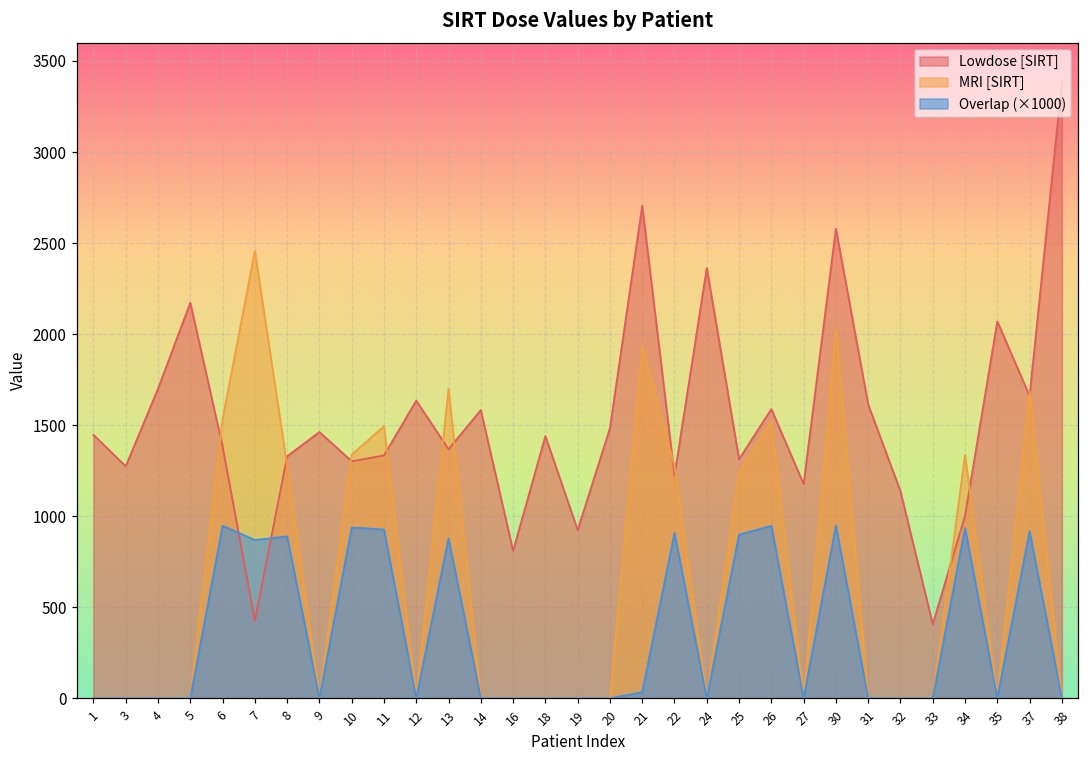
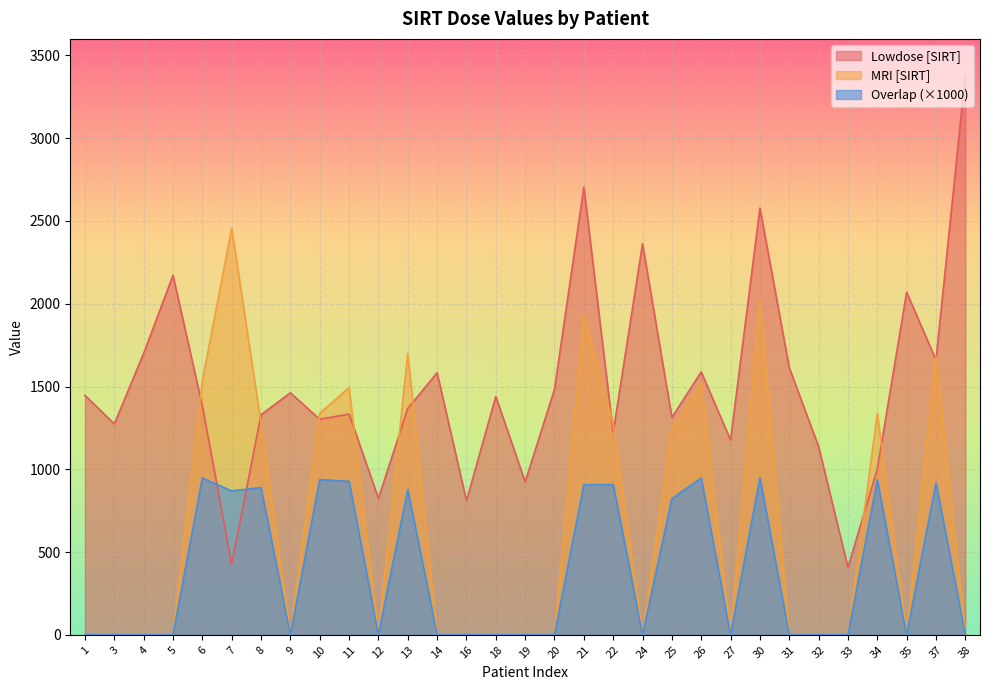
Lowdose [SIRT], 12: 1630 -> 820
Overlap (×1000), 21: 30 -> 910
Overlap (×1000), 25: 900 -> 820
